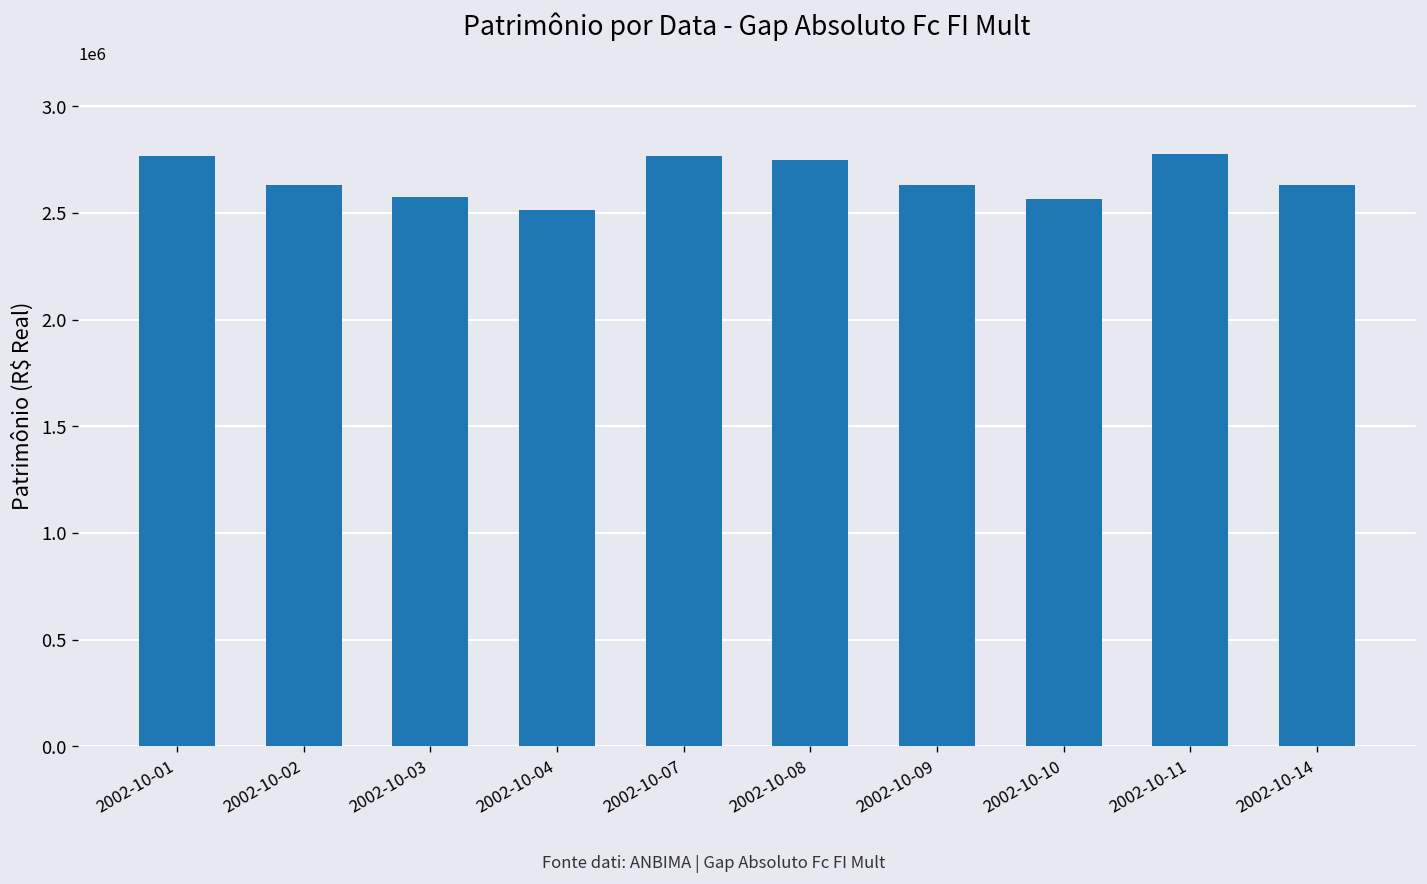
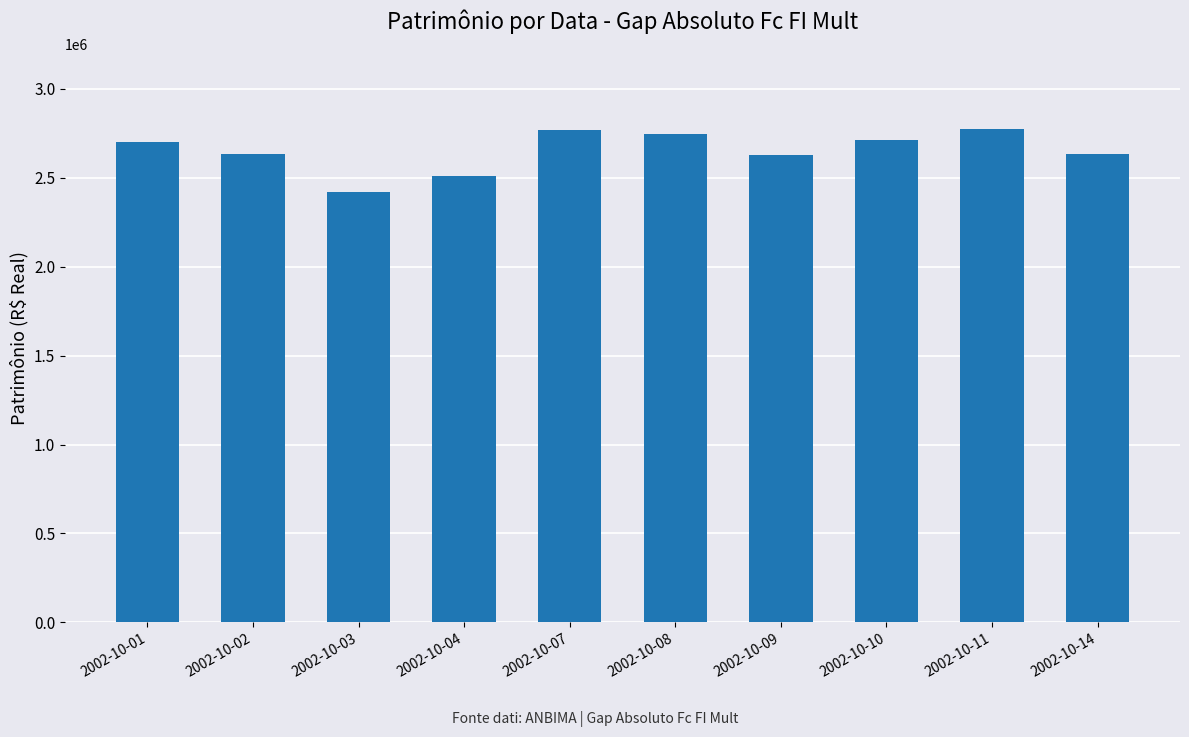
2002-10-01: 2770000 -> 2700000
2002-10-03: 2580000 -> 2420000
2002-10-10: 2560000 -> 2720000
